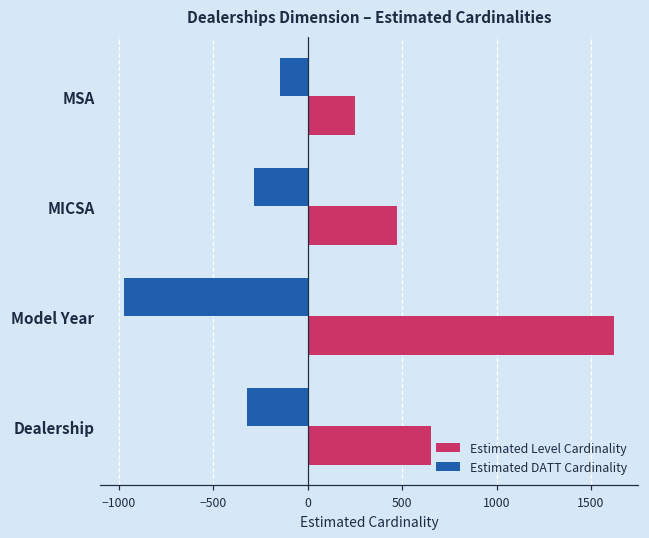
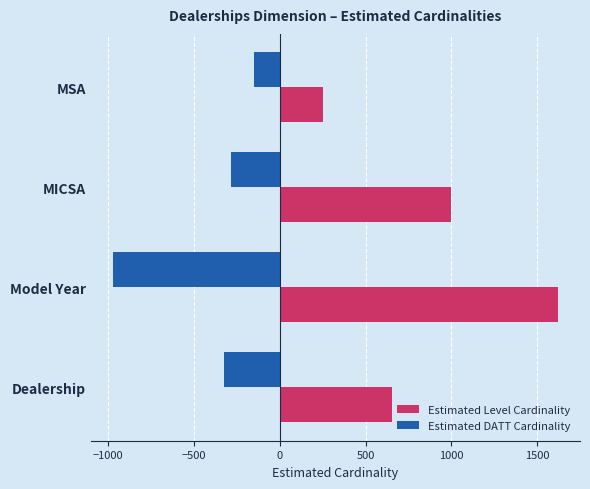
Estimated Level Cardinality, MICSA: 480 -> 1000
